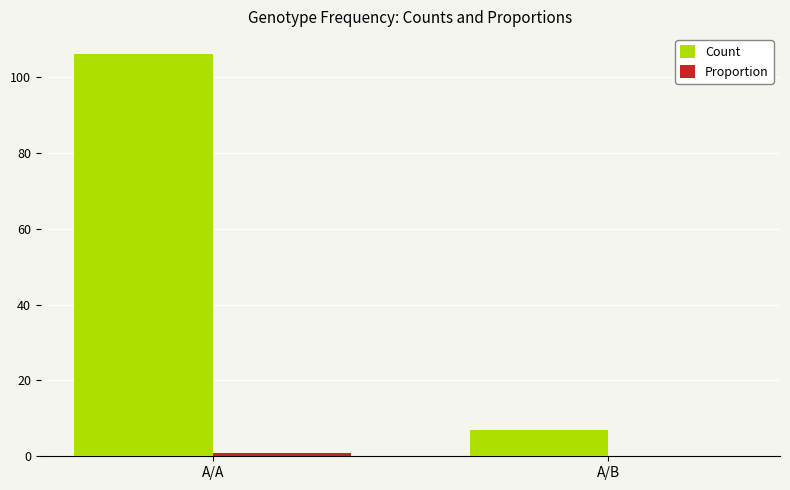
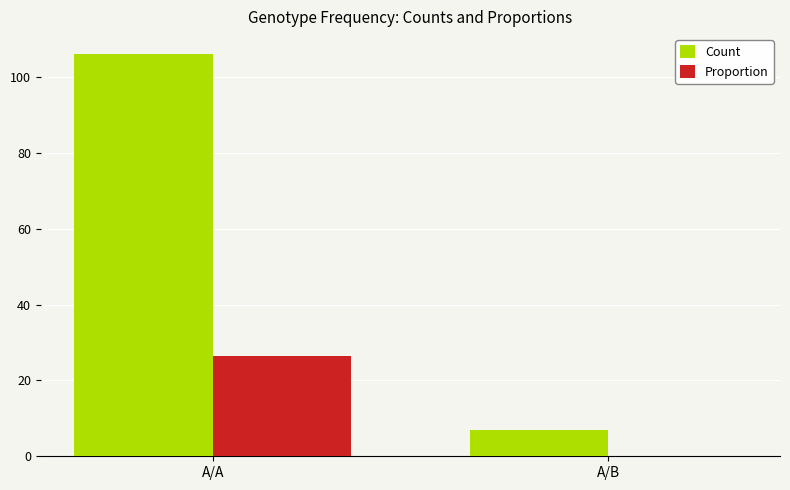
Proportion, A/A: 1 -> 26
